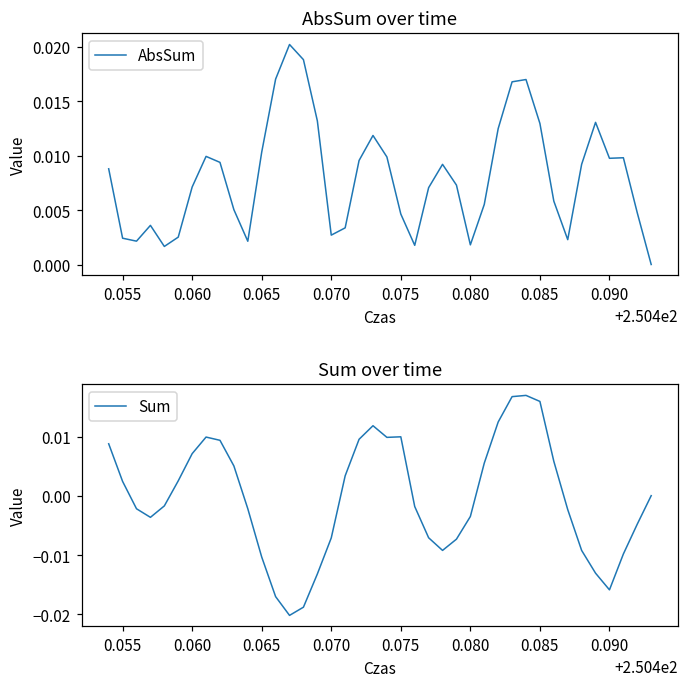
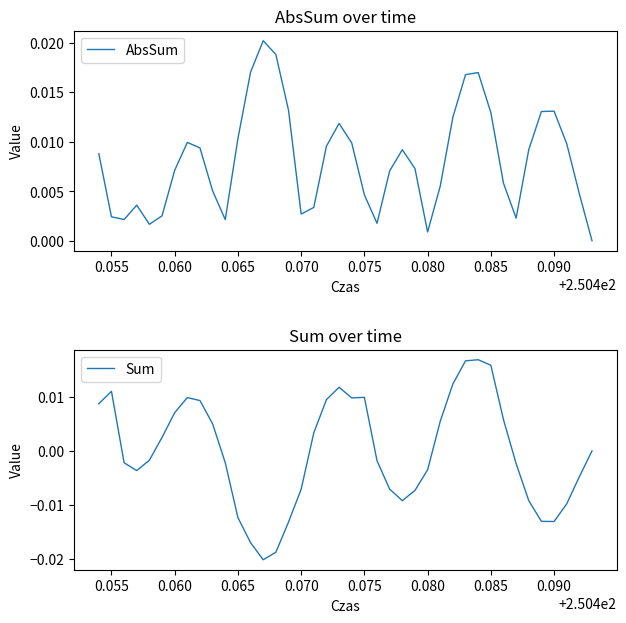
AbsSum over time, 0.080: 0.002 -> 0.001
AbsSum over time, 0.090: 0.010 -> 0.013
Sum over time, 0.055: 0.002 -> 0.011
Sum over time, 0.065: -0.010 -> -0.012
Sum over time, 0.090: -0.016 -> -0.013
